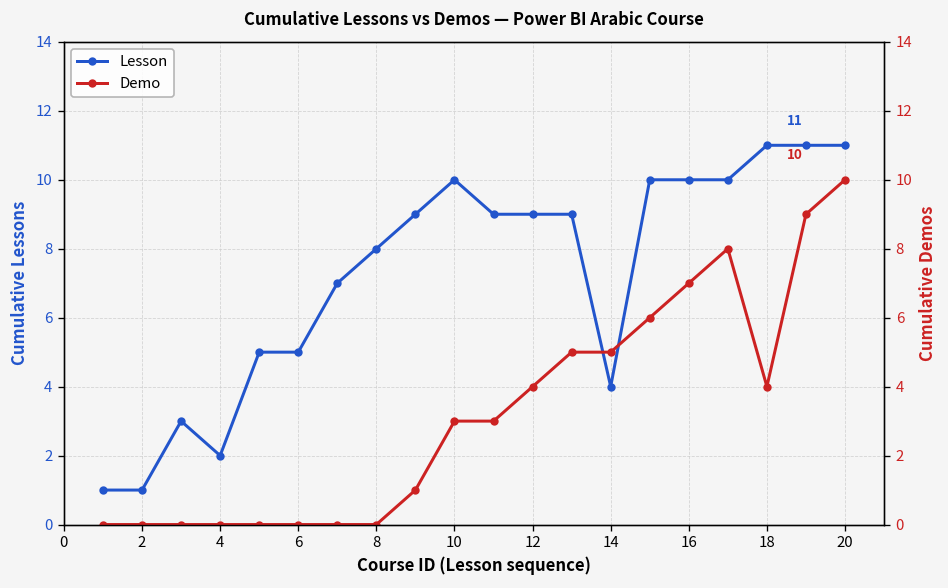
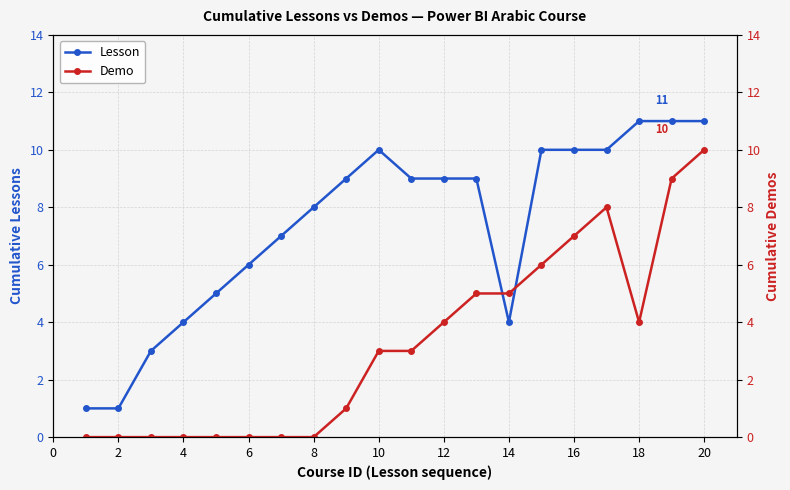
Lesson, 4: 2 -> 4
Lesson, 6: 5 -> 6
